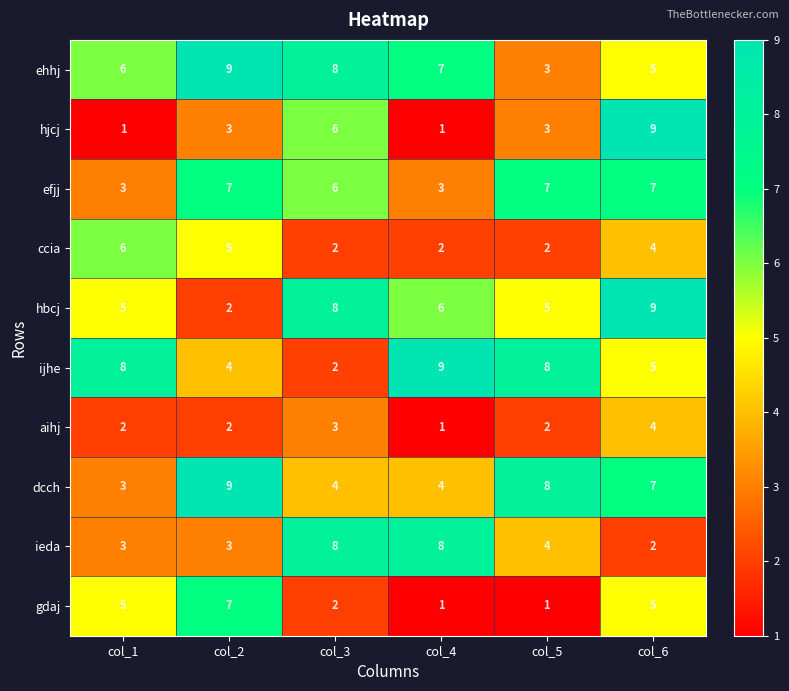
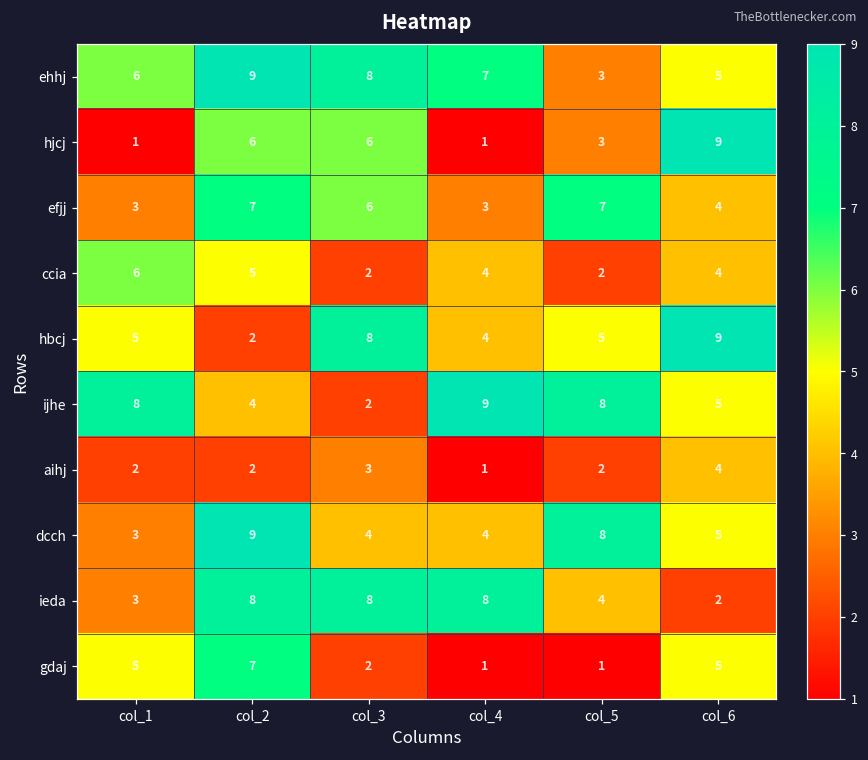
hjcj, col_2: 3 -> 6
efjj, col_6: 7 -> 4
ccia, col_4: 2 -> 4
hbcj, col_4: 6 -> 4
dcch, col_6: 7 -> 5
ieda, col_2: 3 -> 8
